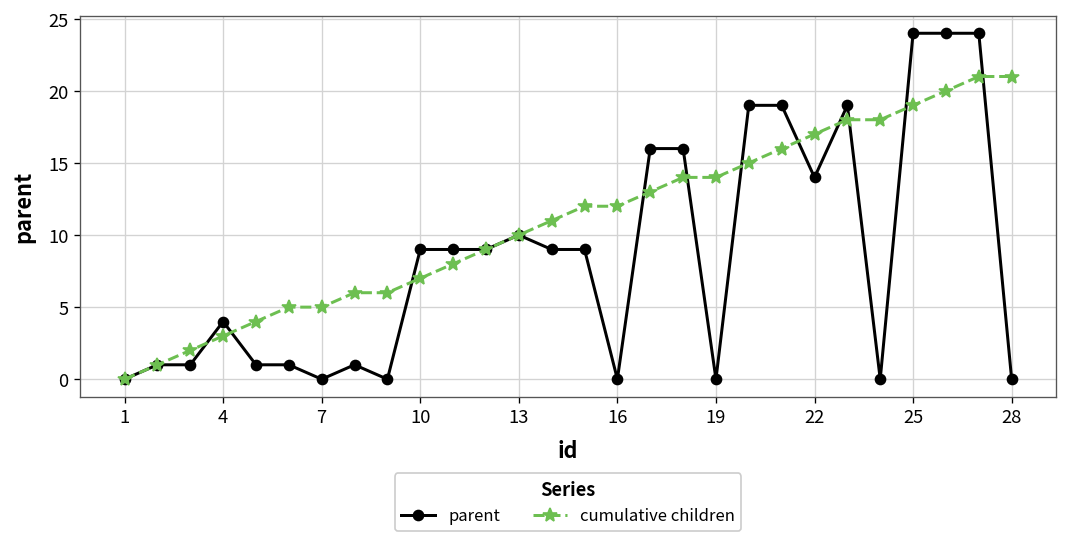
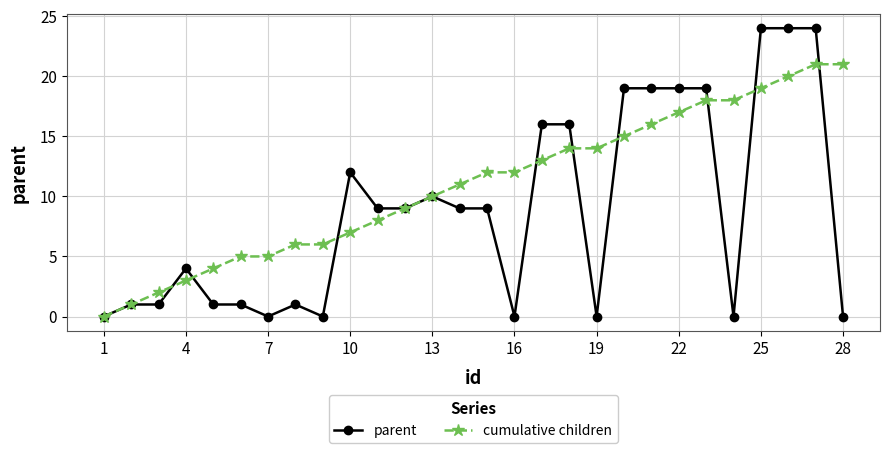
parent, 10: 9 -> 12
parent, 22: 14 -> 19
